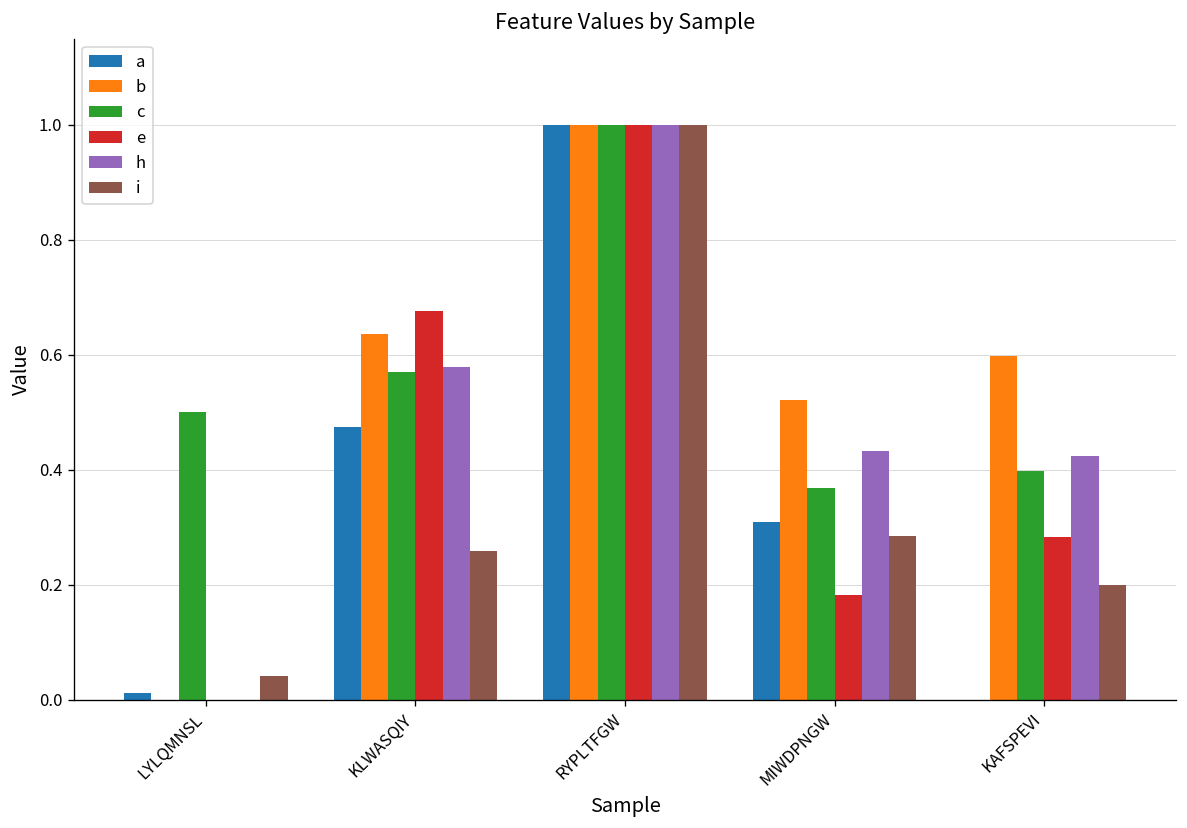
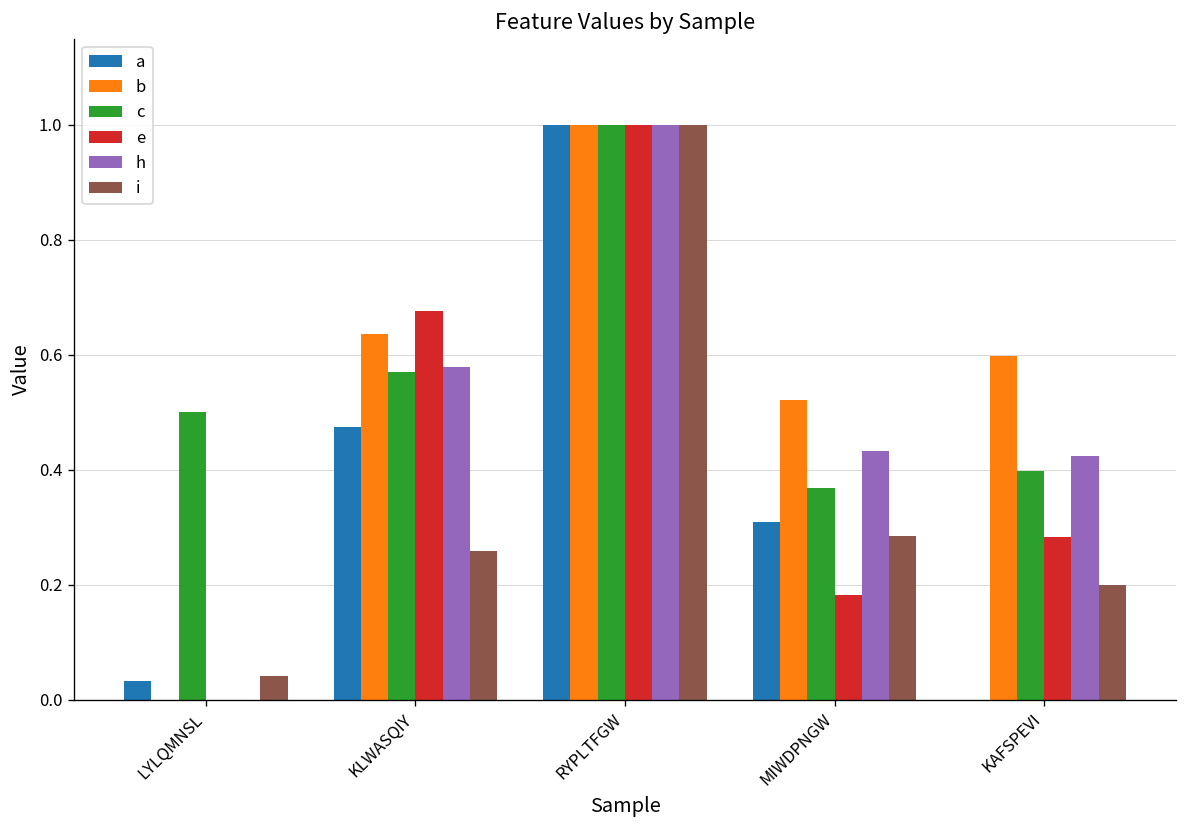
a, LYLQMNSL: 0.01 -> 0.03
